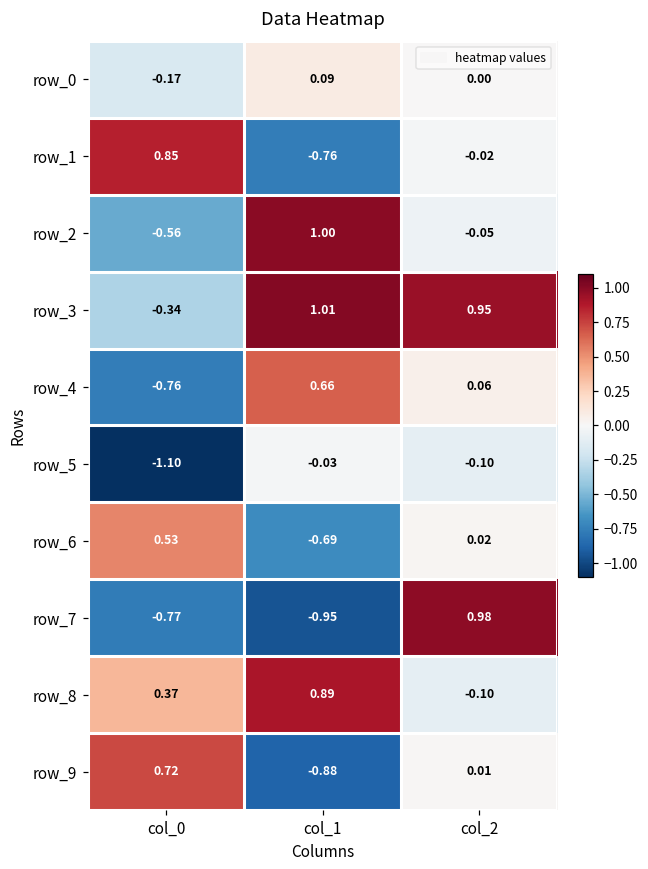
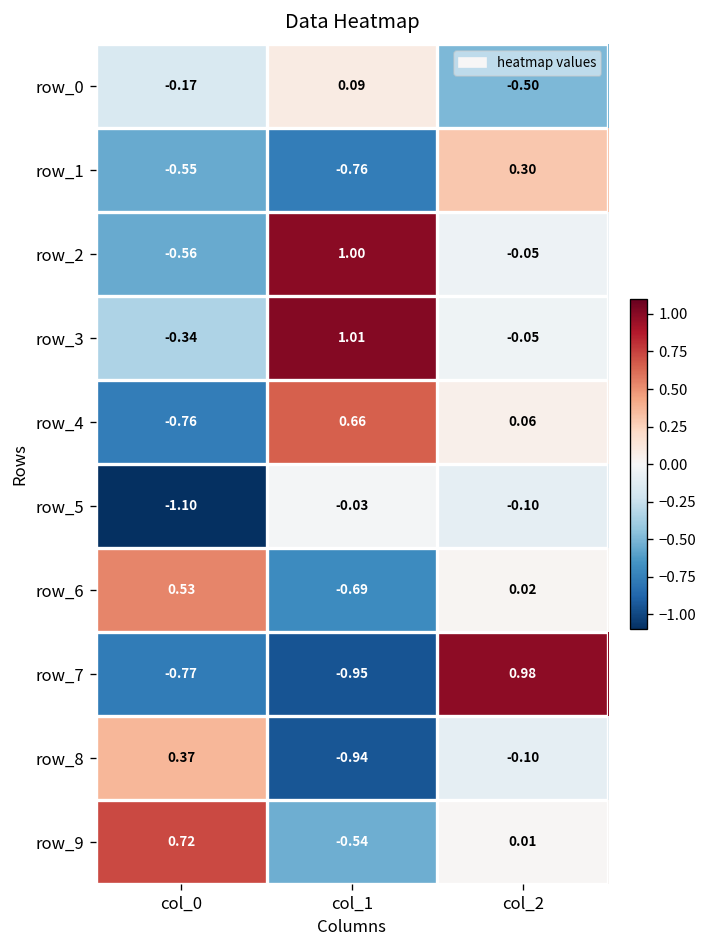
row_0, col_2: 0.00 -> -0.50
row_1, col_0: 0.85 -> -0.55
row_1, col_2: -0.02 -> 0.30
row_3, col_2: 0.95 -> -0.05
row_8, col_1: 0.89 -> -0.94
row_9, col_1: -0.88 -> -0.54
